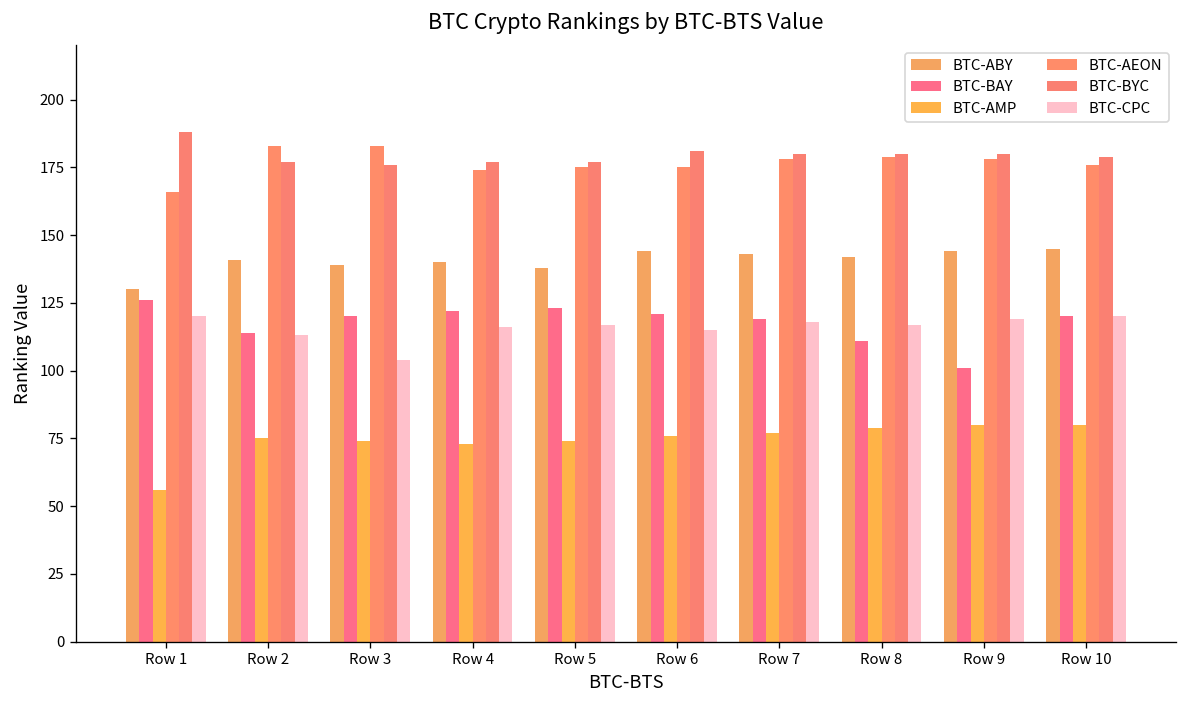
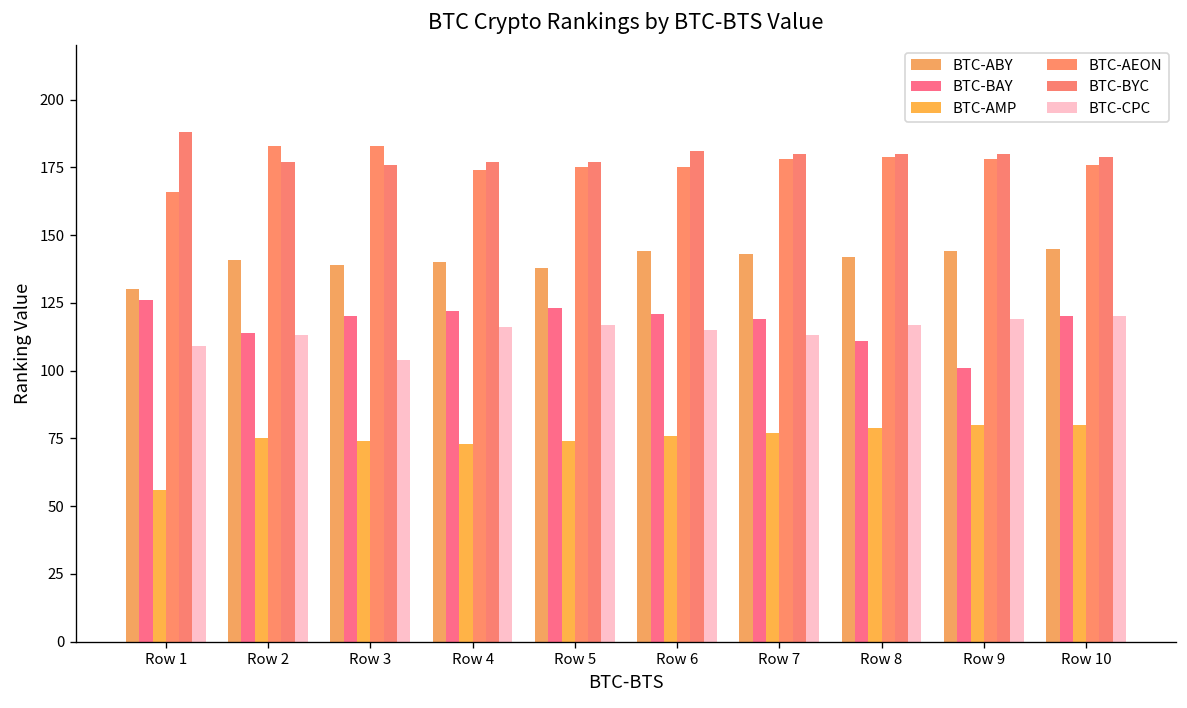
BTC-CPC, Row 1: 120 -> 109
BTC-CPC, Row 7: 118 -> 113
